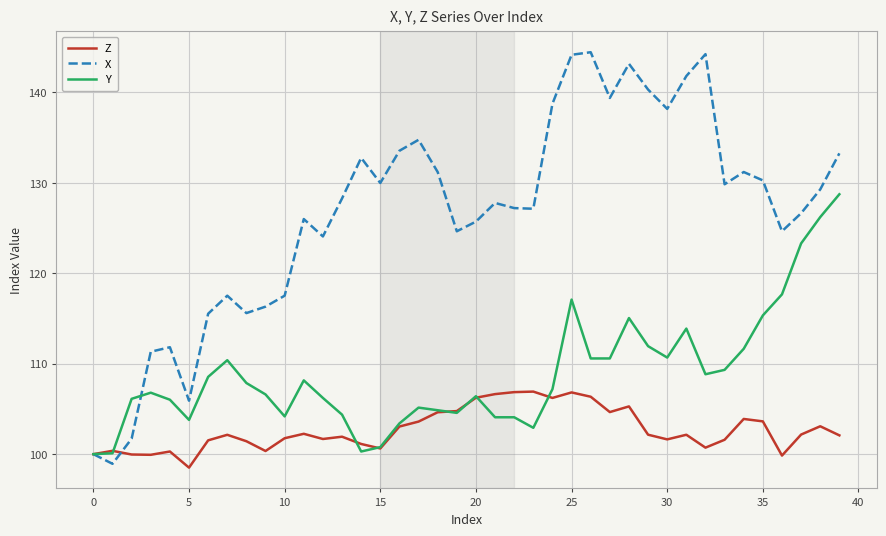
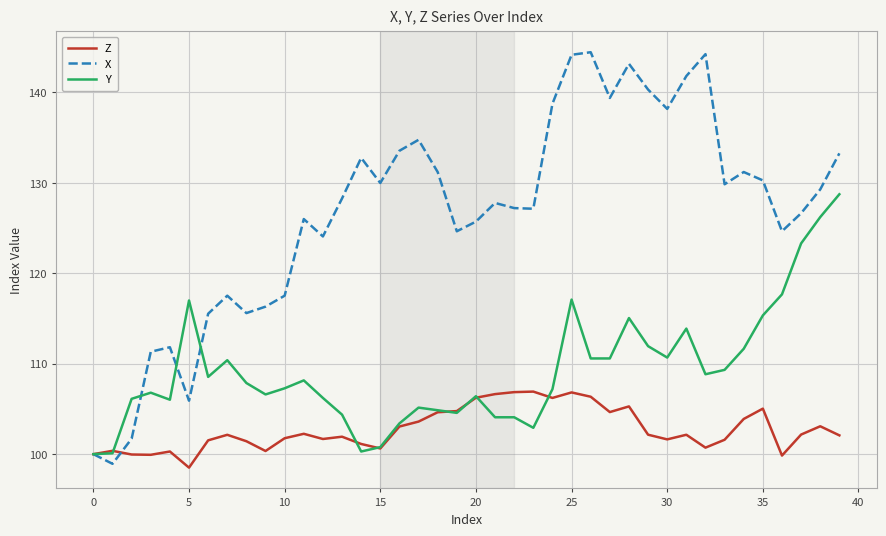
Y, 5: 104 -> 117
Y, 10: 104 -> 107
Z, 35: 104 -> 105
